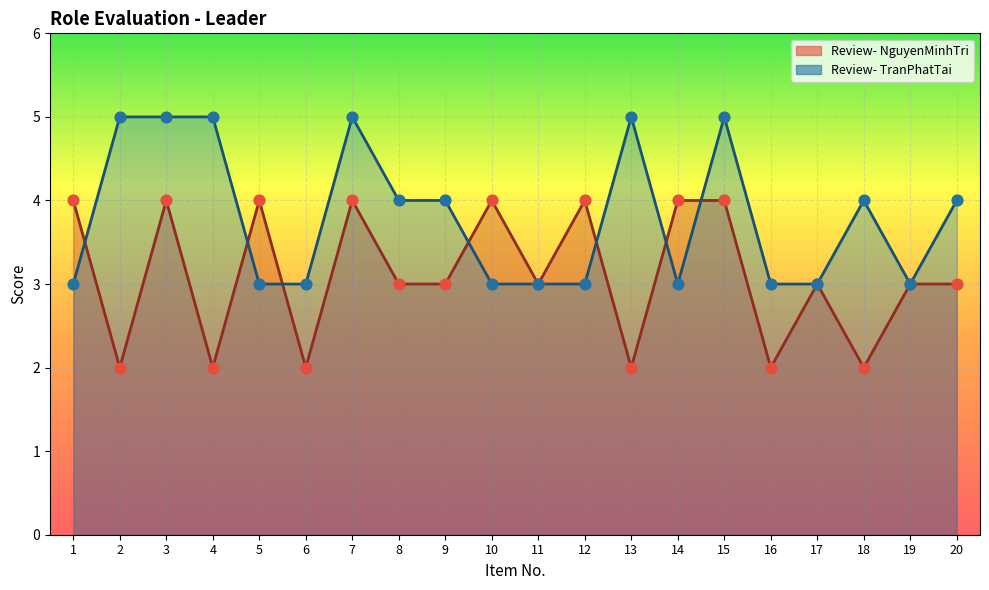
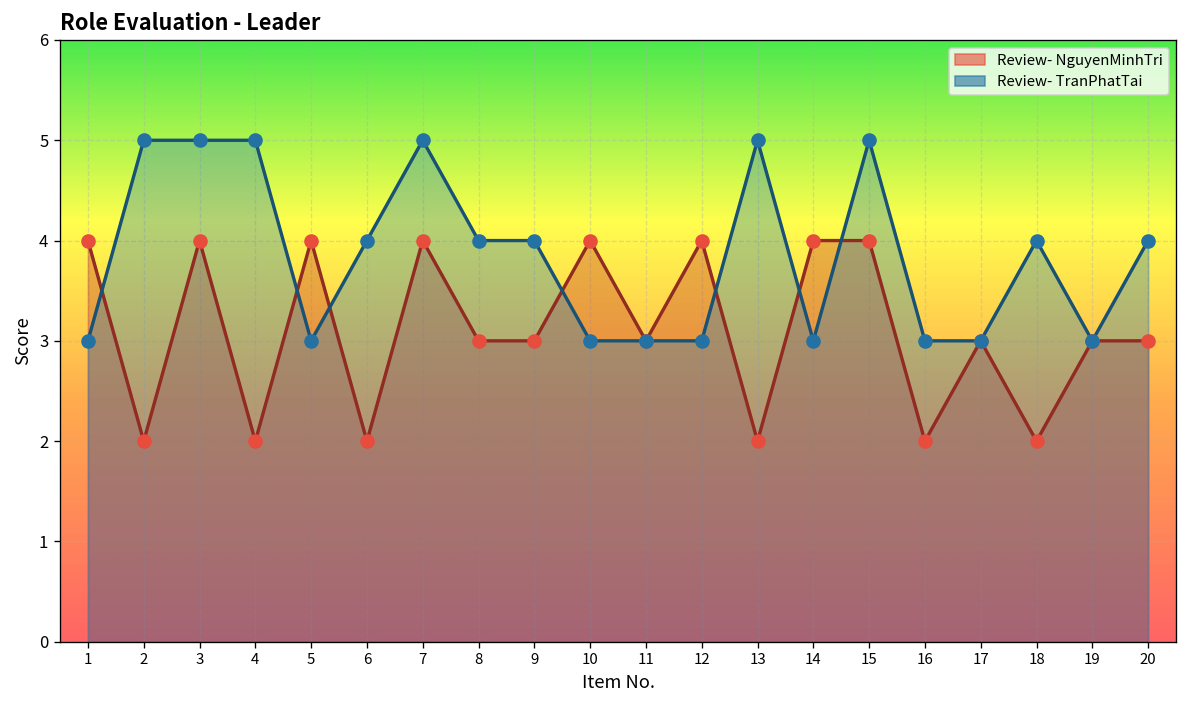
Review- TranPhatTai, 6: 3 -> 4
